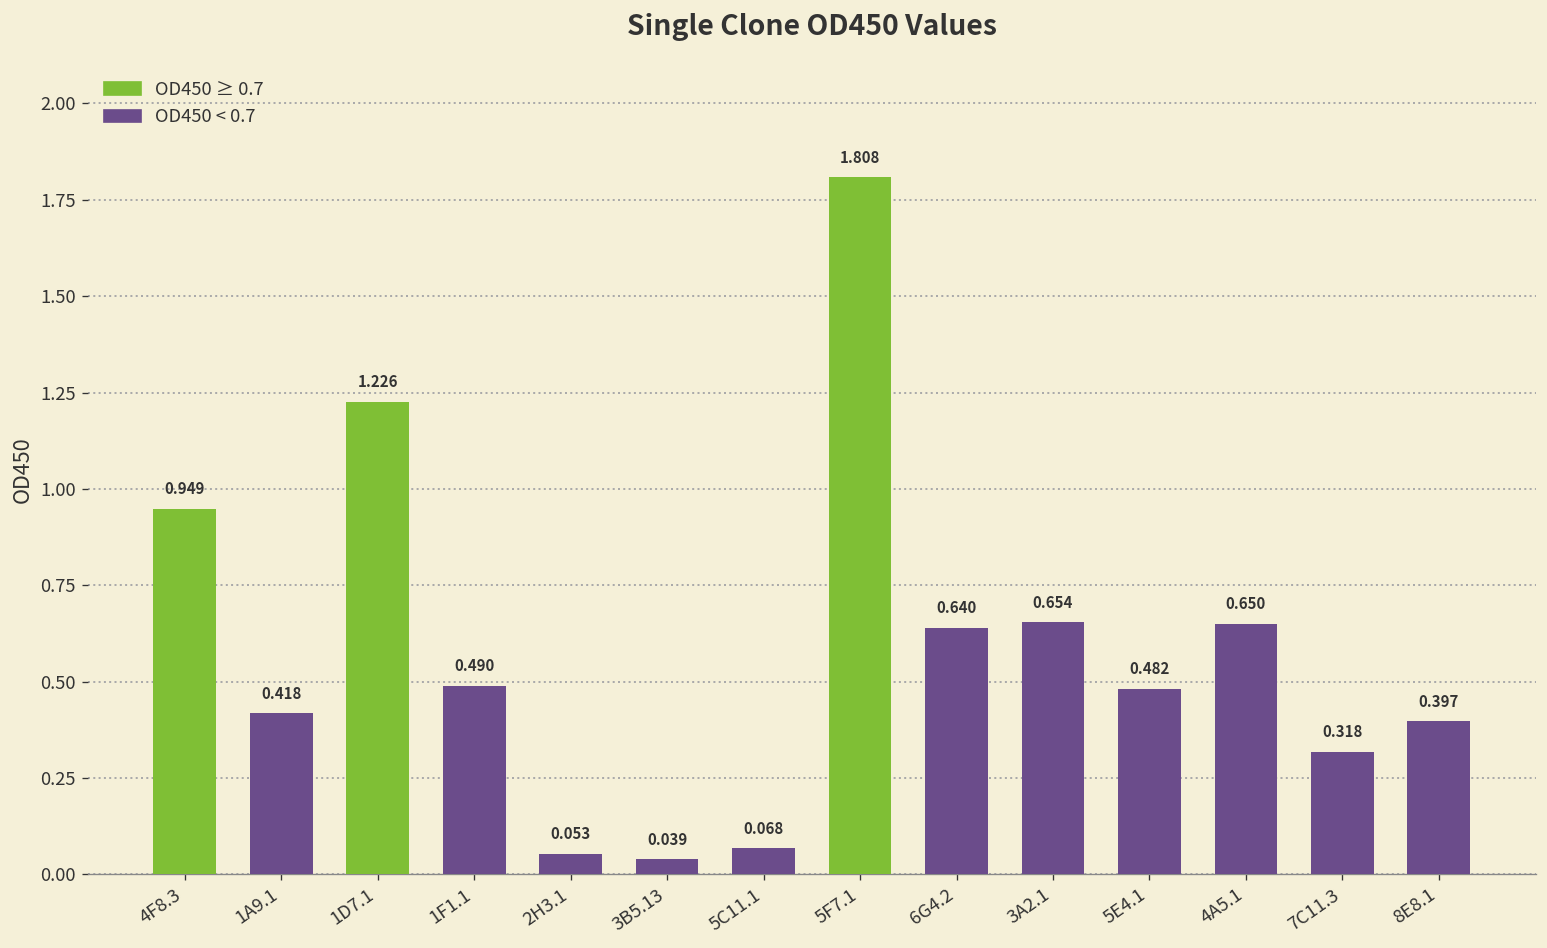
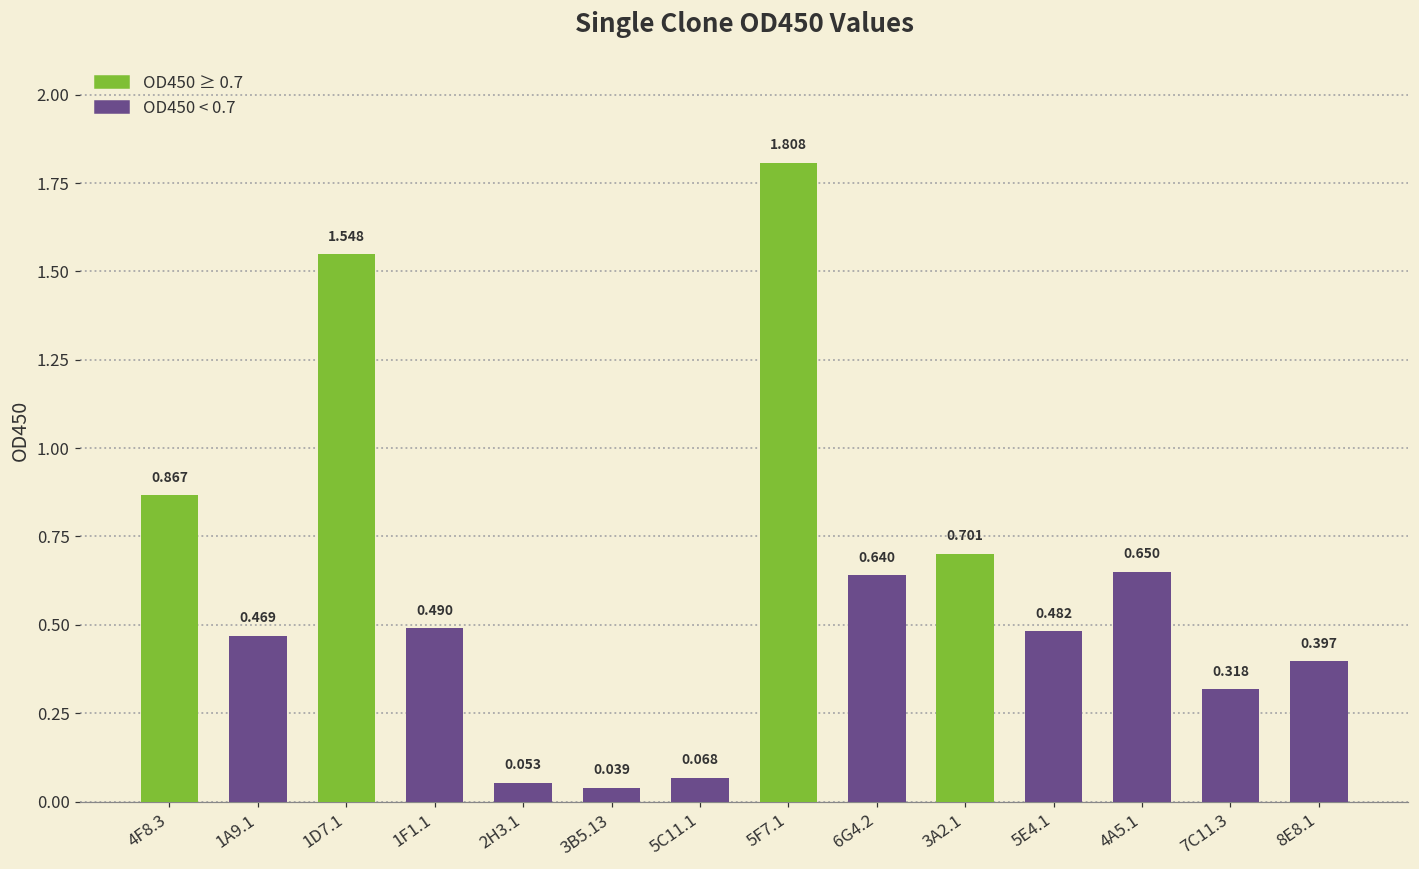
4F8.3: 0.949 -> 0.867
1A9.1: 0.418 -> 0.469
1D7.1: 1.226 -> 1.548
3A2.1: 0.654 -> 0.701
